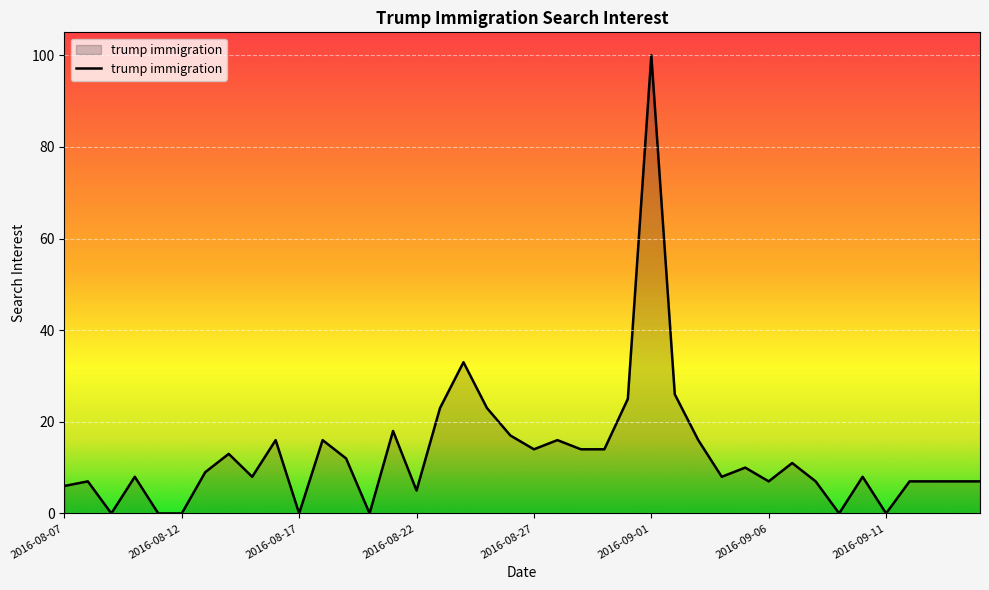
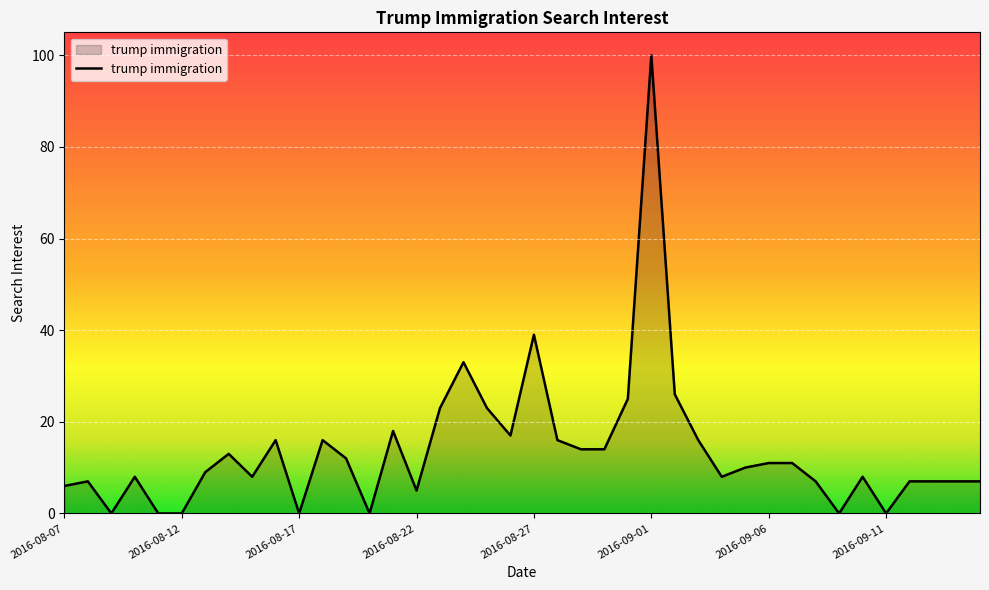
2016-08-27: 14 -> 39
2016-09-06: 7 -> 11
